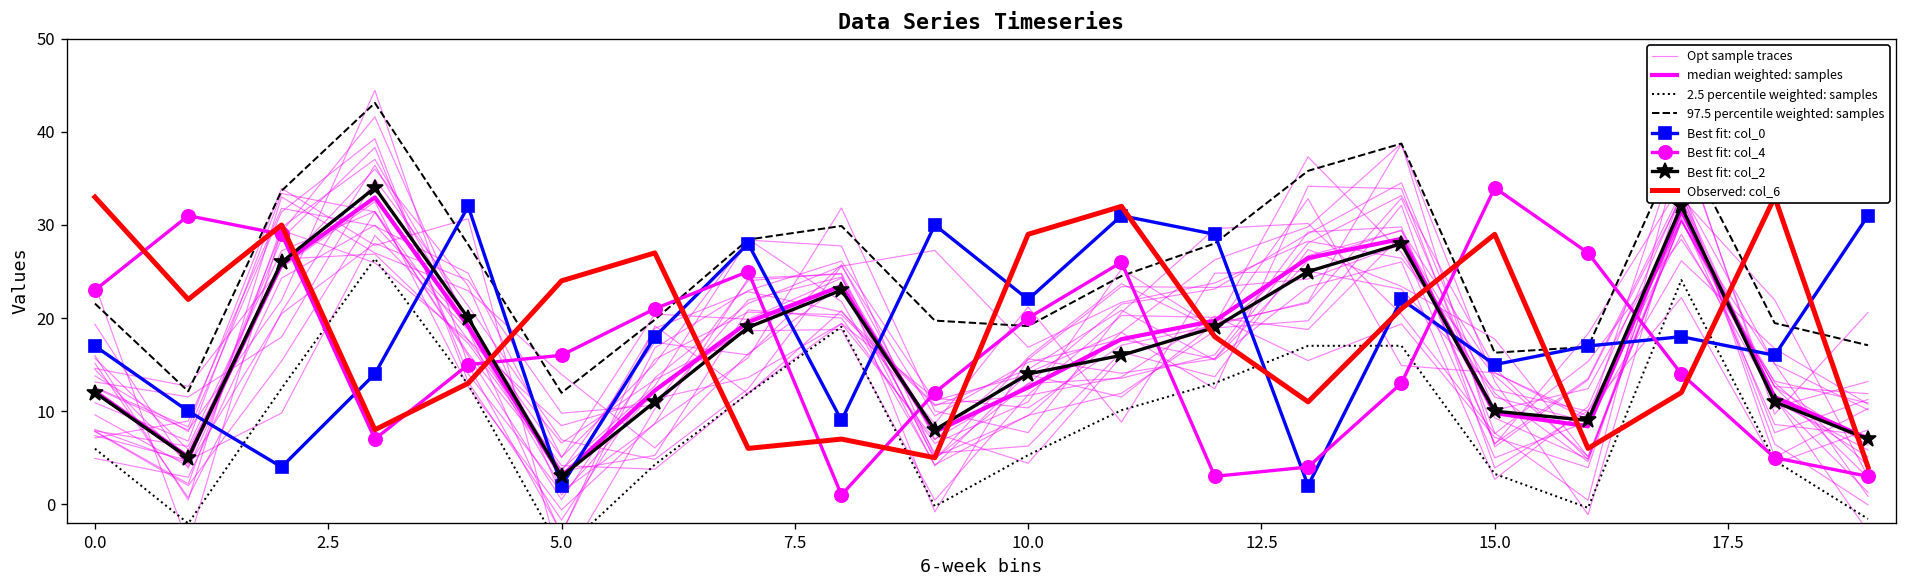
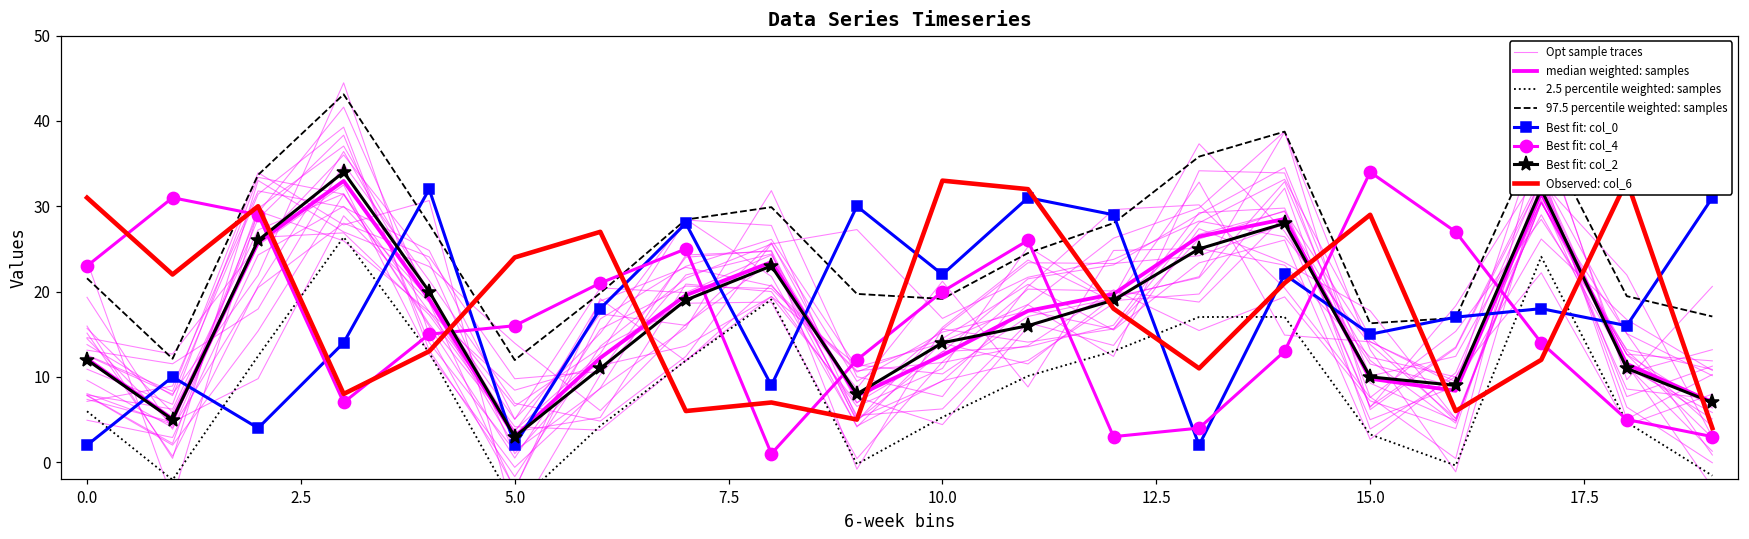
Best fit: col_0, 0.0: 17 -> 2
Observed: col_6, 0.0: 33 -> 31
Observed: col_6, 10.0: 29 -> 33
